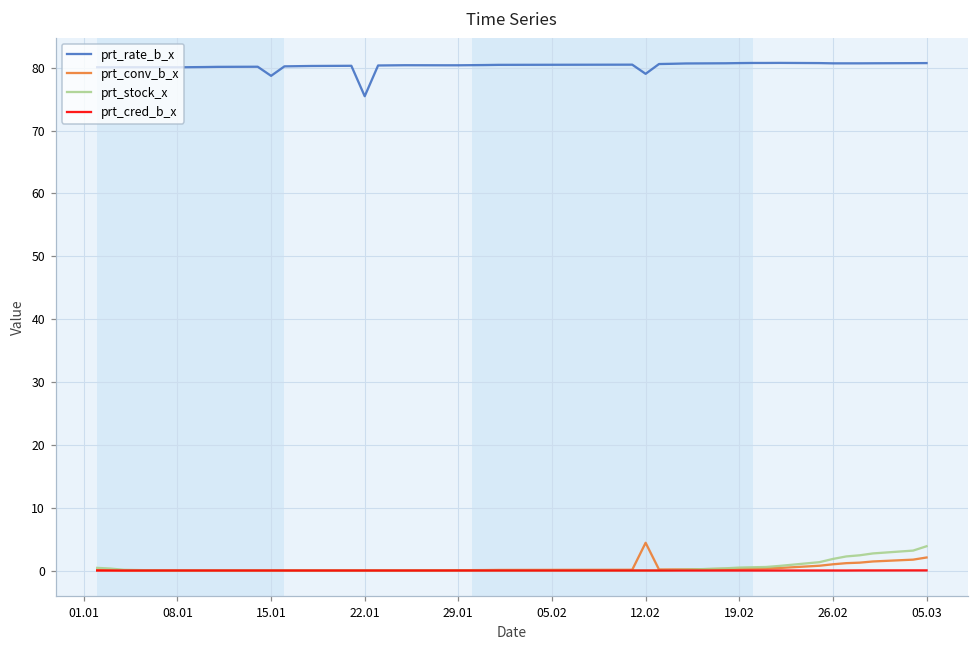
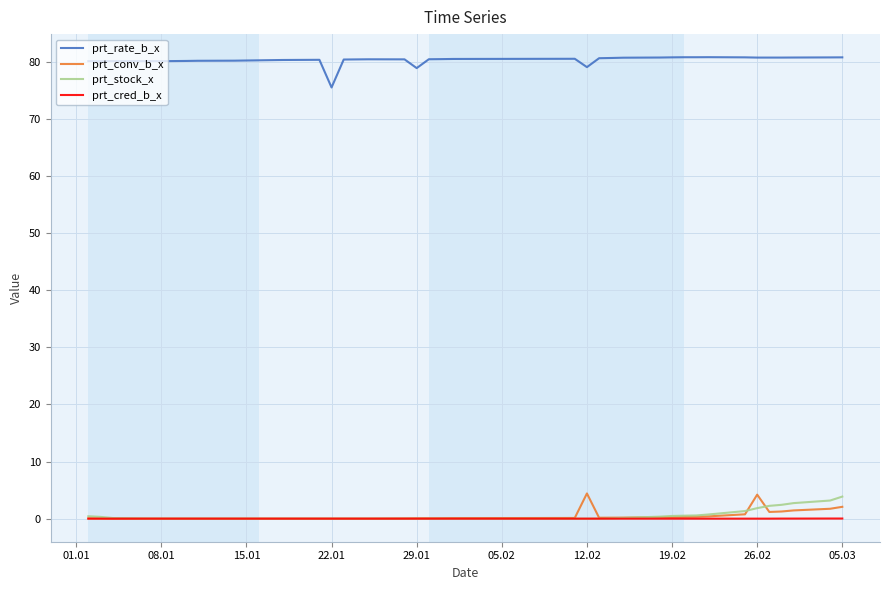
prt_rate_b_x, 15.01: 79 -> 80
prt_rate_b_x, 29.01: 80 -> 79
prt_conv_b_x, 26.02: 1 -> 4
